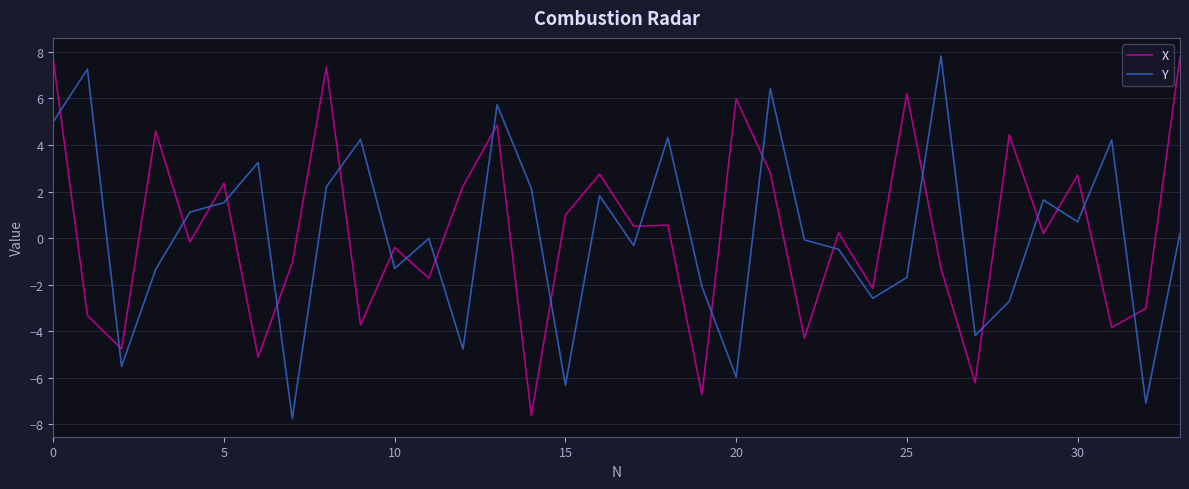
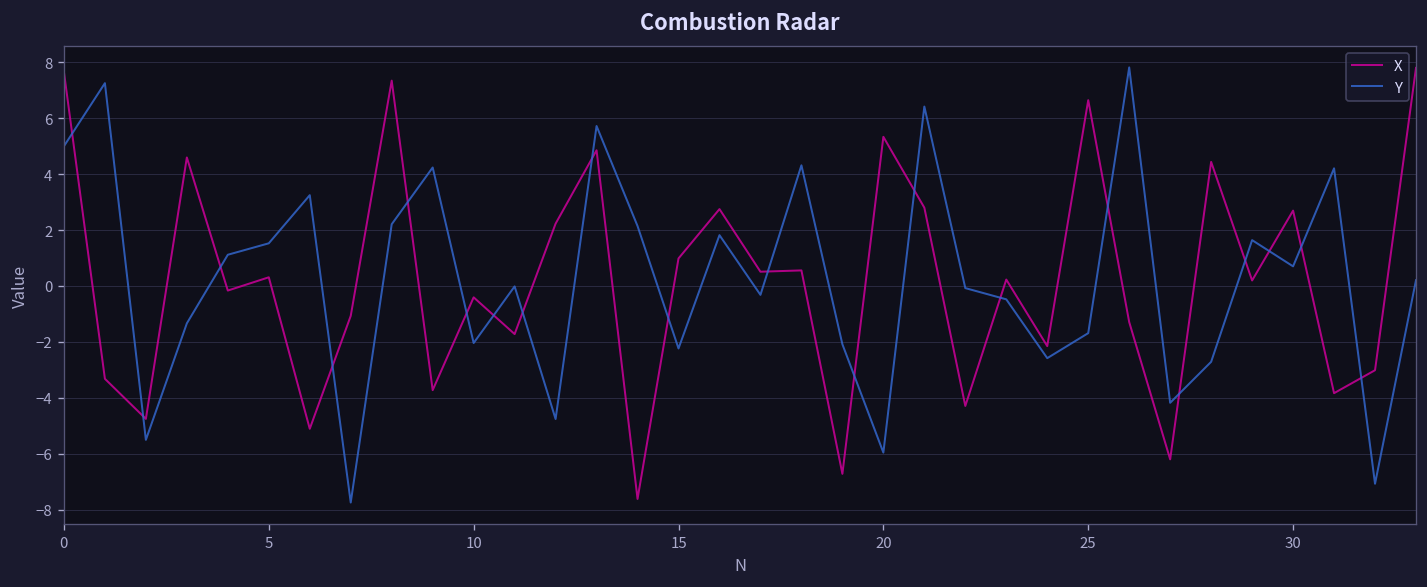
X, 5: 2.4 -> 0.3
Y, 10: -1.3 -> -2.0
Y, 15: -6.3 -> -2.2
X, 20: 6.0 -> 5.3
X, 25: 6.2 -> 6.6
